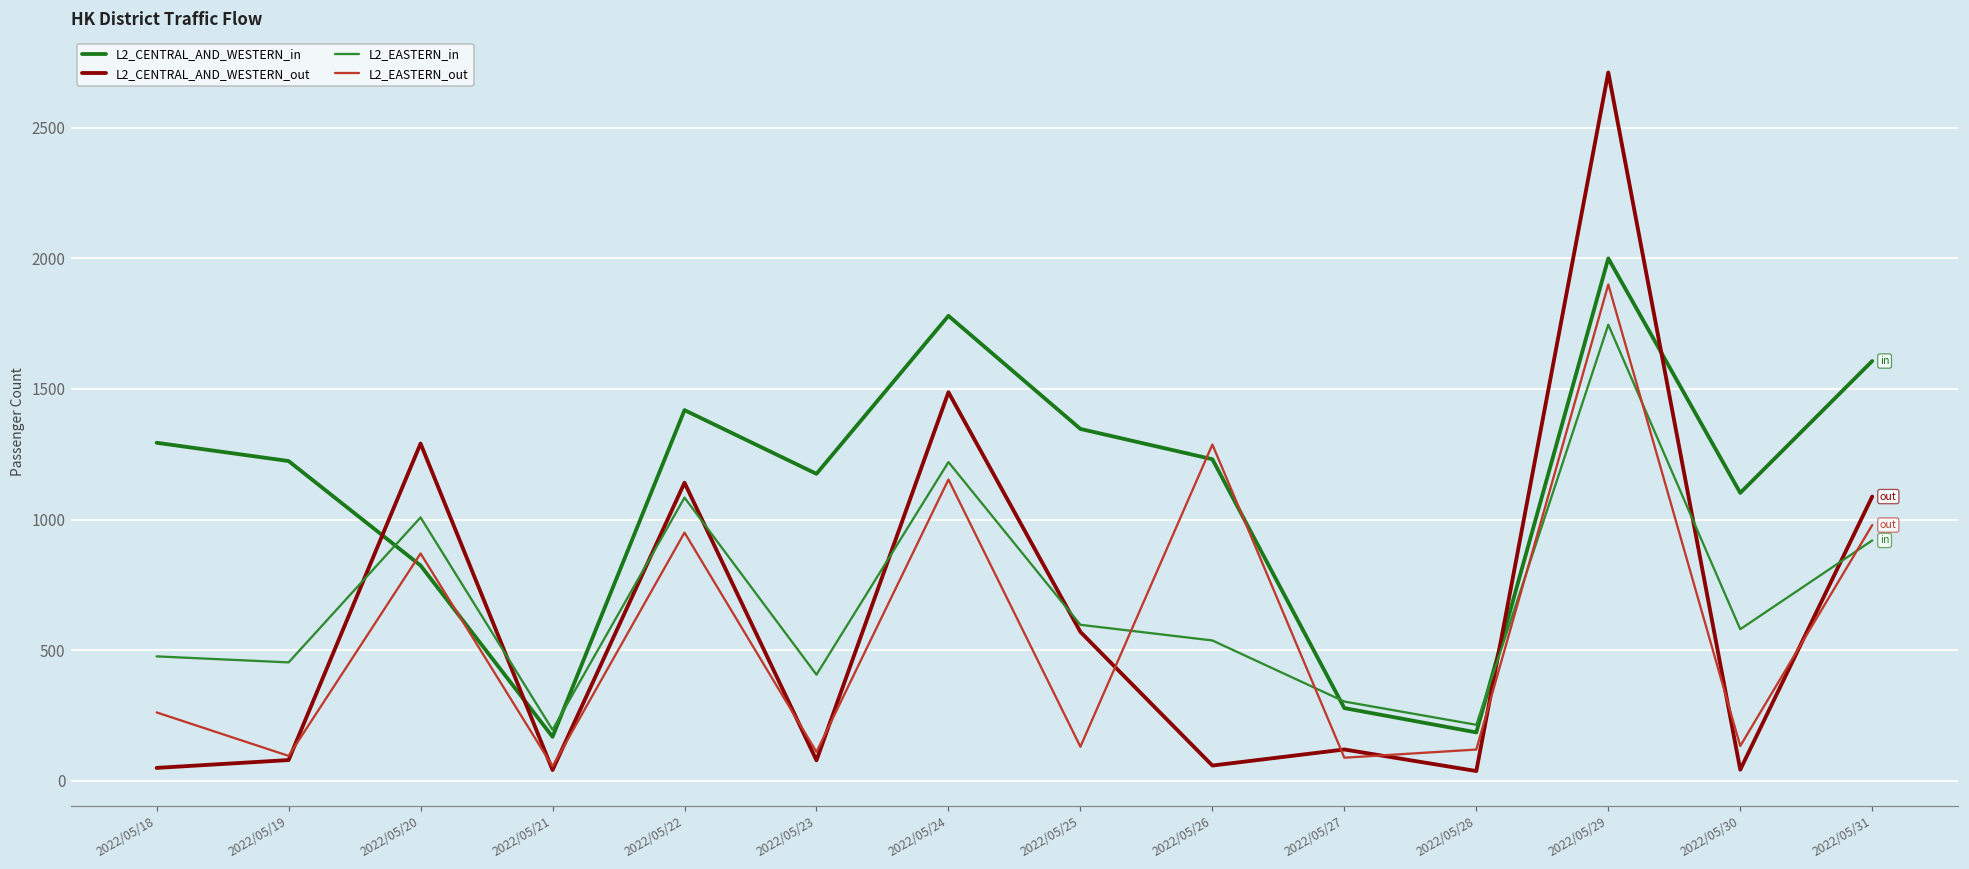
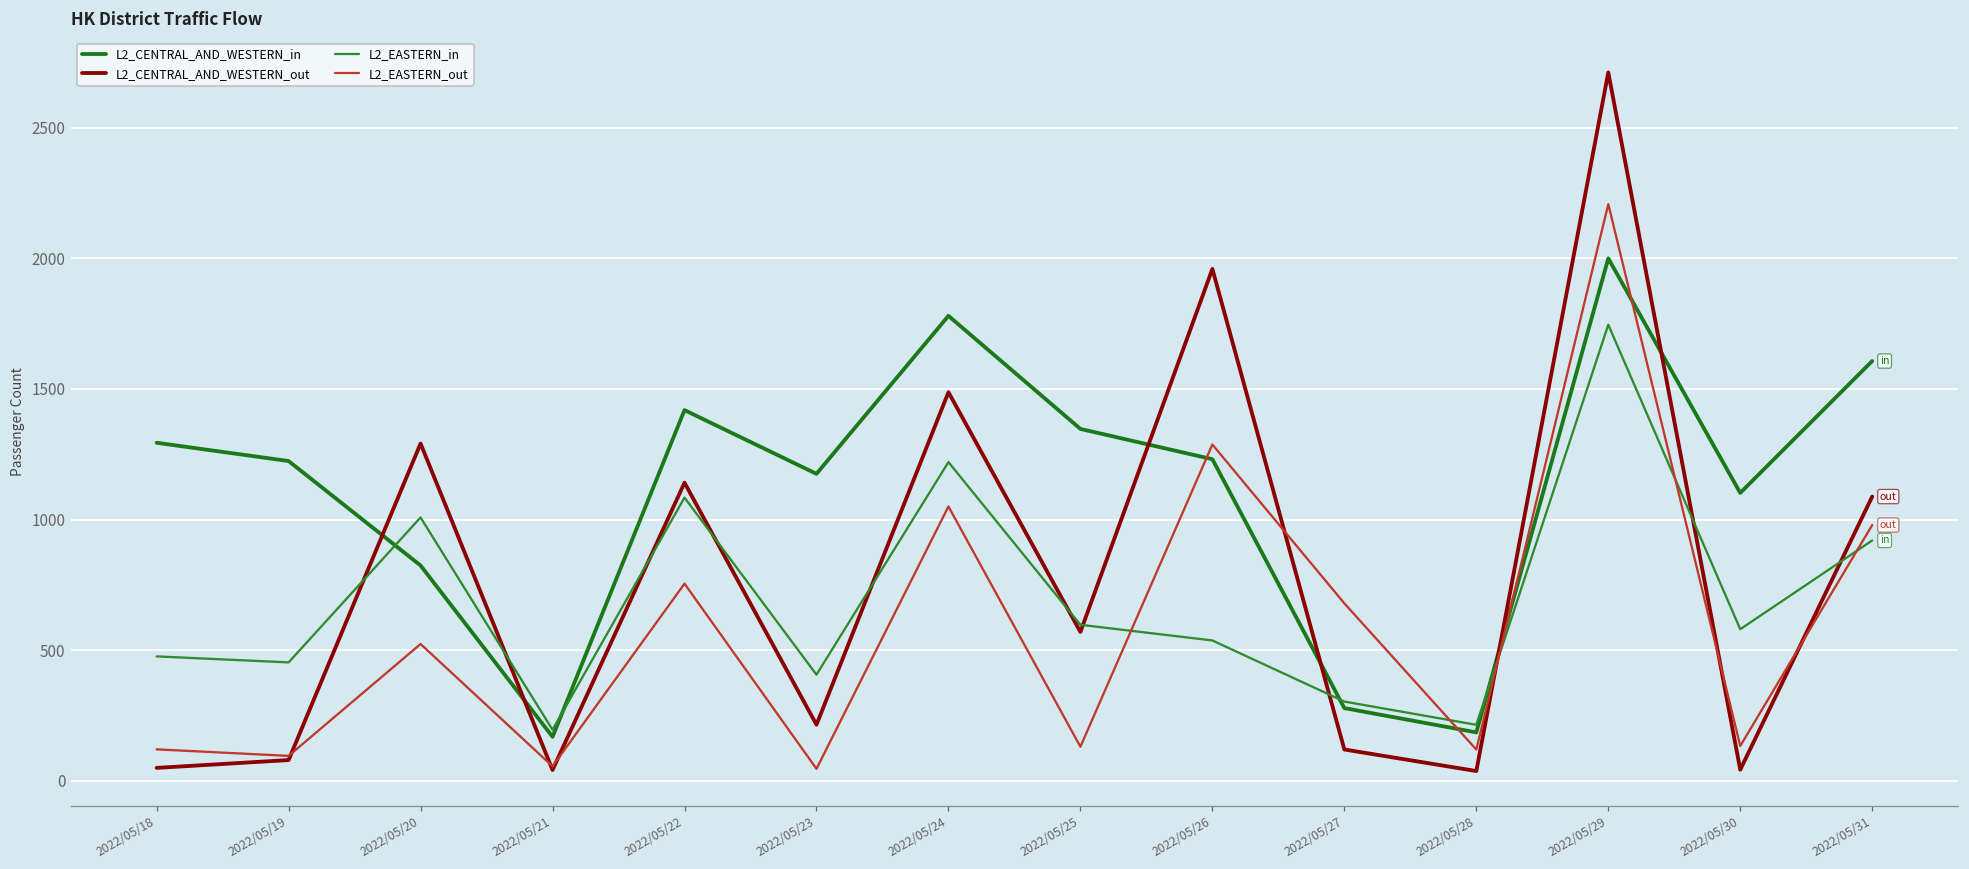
L2_EASTERN_out, 2022/05/18: 260 -> 120
L2_EASTERN_out, 2022/05/20: 870 -> 520
L2_EASTERN_out, 2022/05/22: 950 -> 750
L2_CENTRAL_AND_WESTERN_out, 2022/05/23: 80 -> 210
L2_EASTERN_out, 2022/05/23: 110 -> 50
L2_EASTERN_out, 2022/05/24: 1150 -> 1050
L2_CENTRAL_AND_WESTERN_out, 2022/05/26: 60 -> 1960
L2_EASTERN_out, 2022/05/27: 90 -> 680
L2_EASTERN_out, 2022/05/29: 1900 -> 2210
